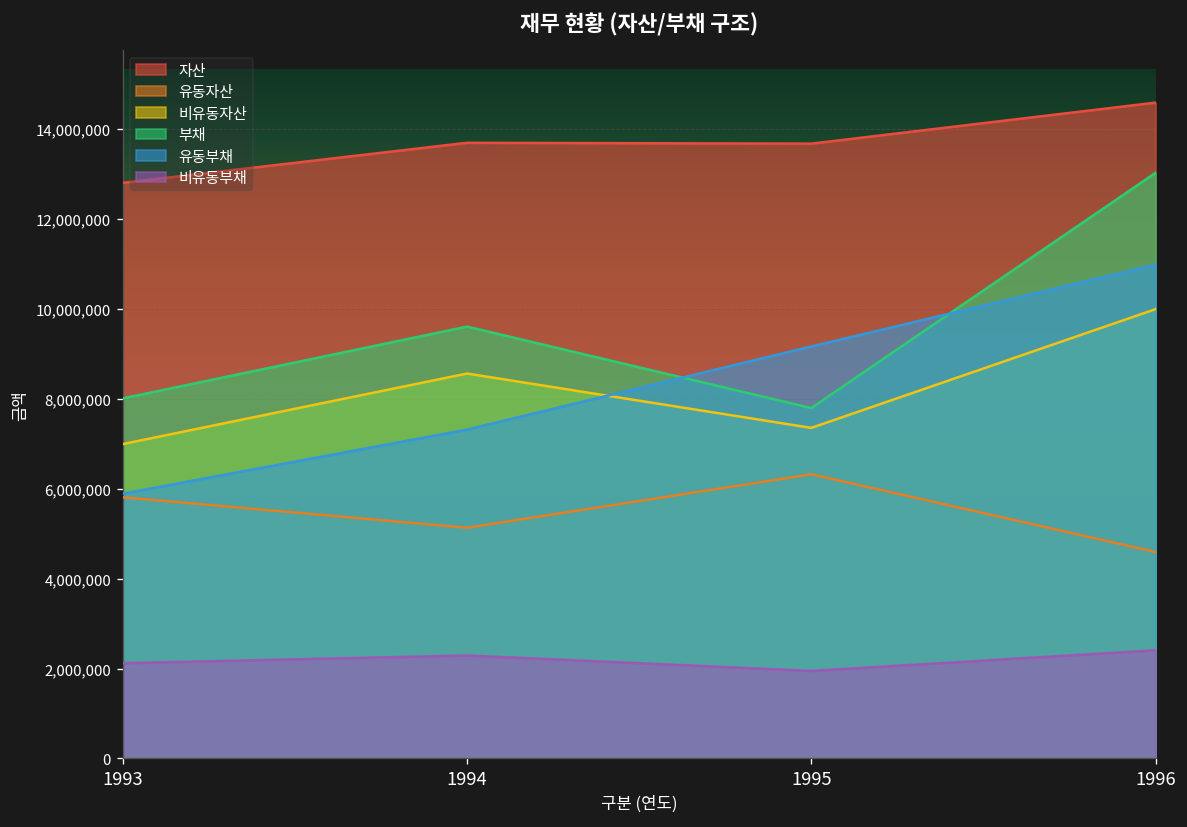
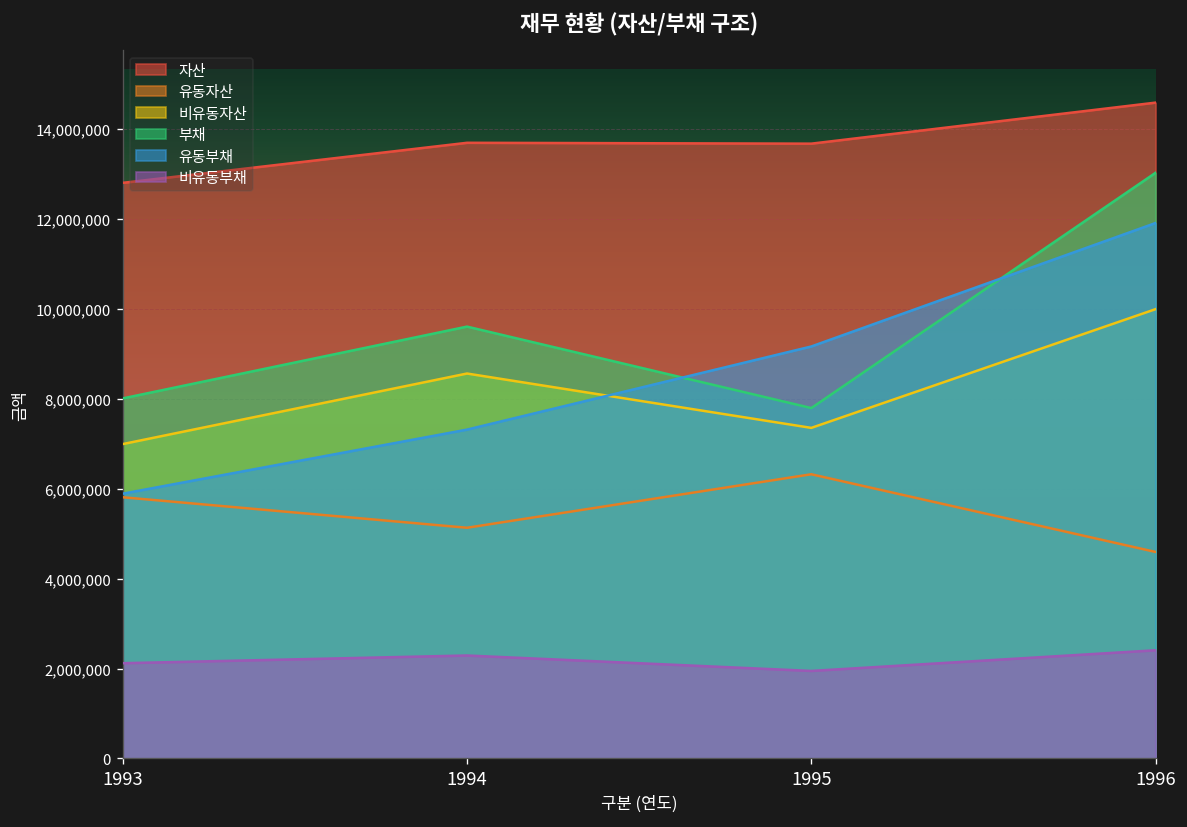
유동부채, 1996: 11,000,000 -> 11,900,000
